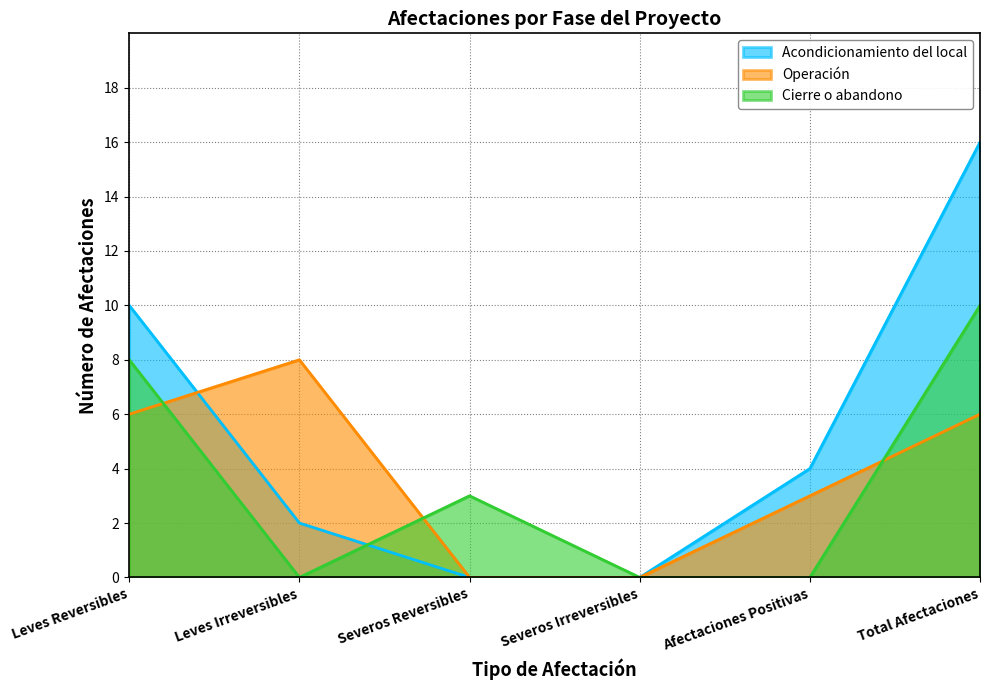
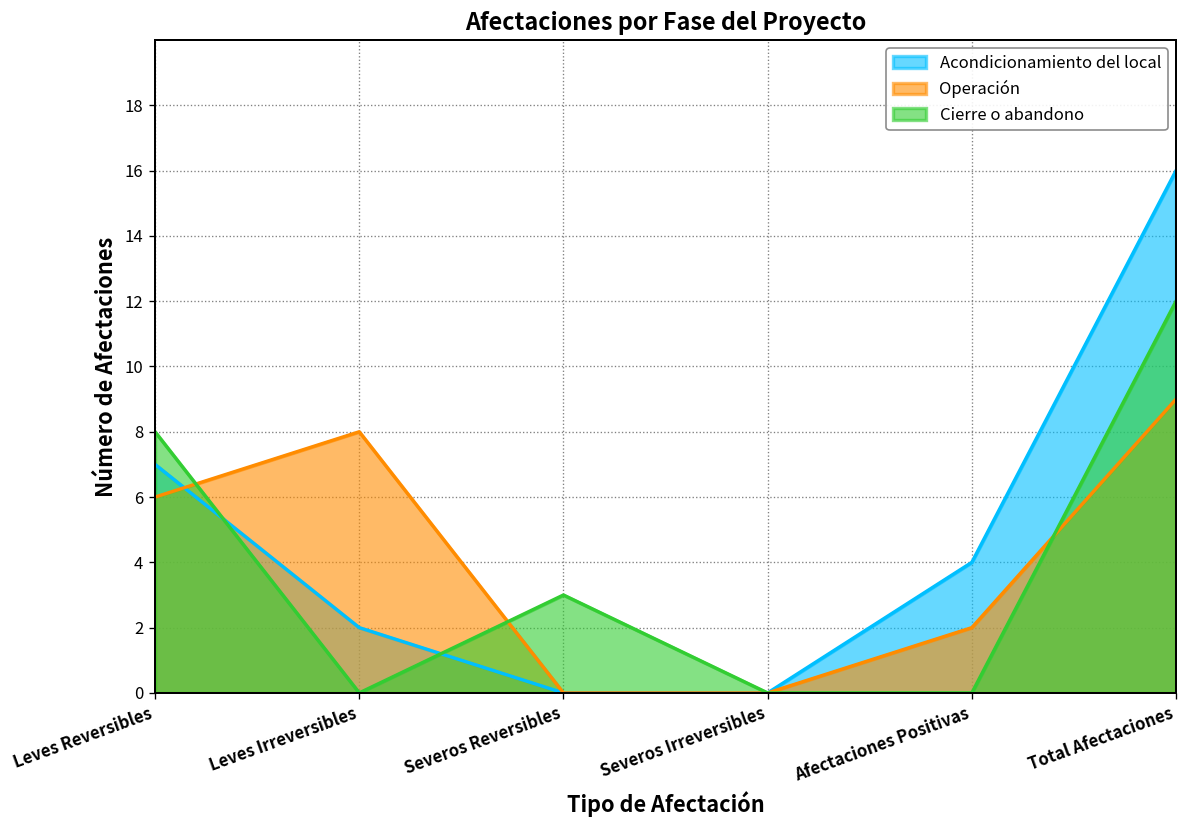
Acondicionamiento del local, Leves Reversibles: 10 -> 7
Operación, Afectaciones Positivas: 3 -> 2
Operación, Total Afectaciones: 6 -> 9
Cierre o abandono, Total Afectaciones: 10 -> 12
